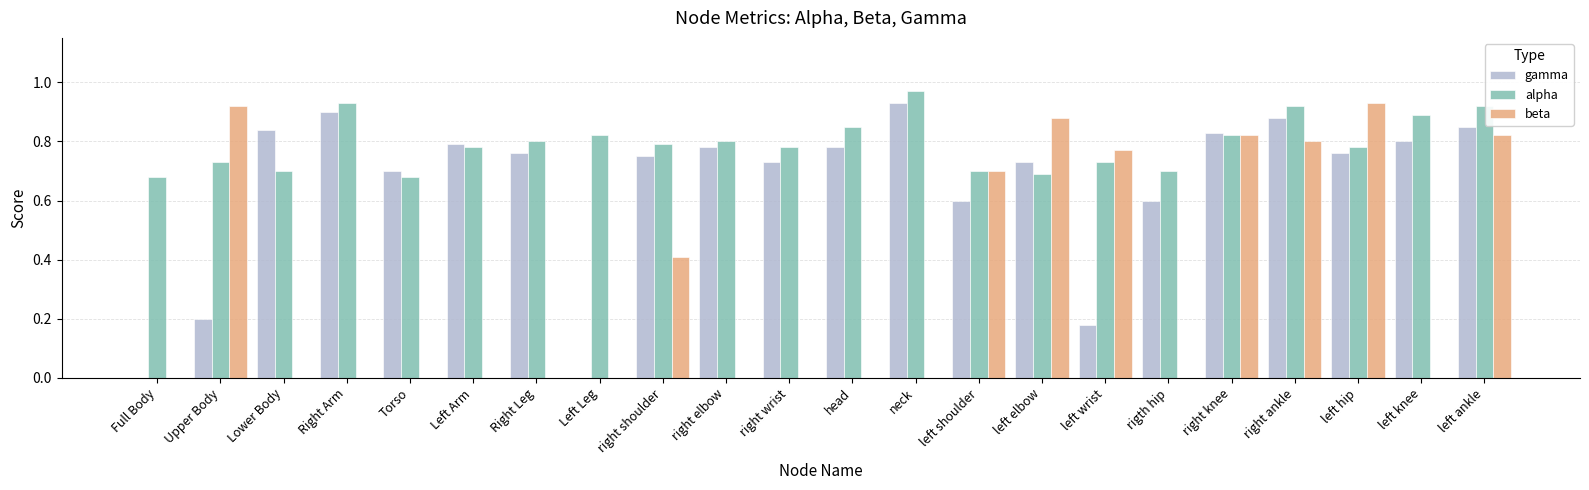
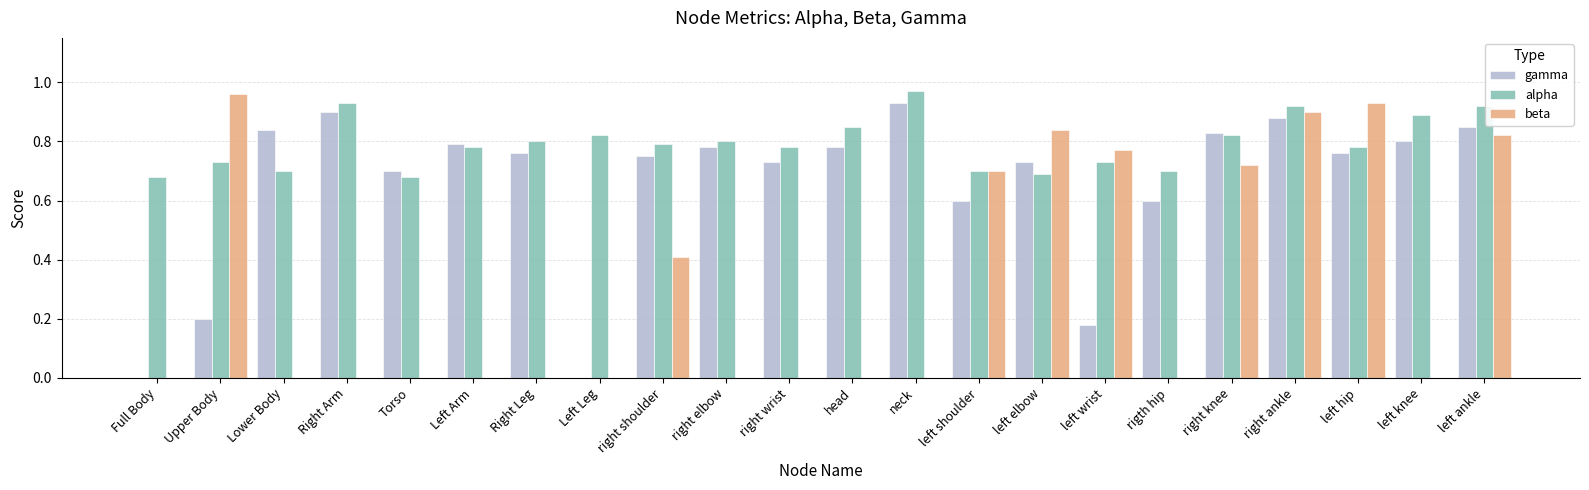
beta, Upper Body: 0.92 -> 0.96
beta, left elbow: 0.88 -> 0.84
beta, right knee: 0.82 -> 0.72
beta, right ankle: 0.8 -> 0.9
